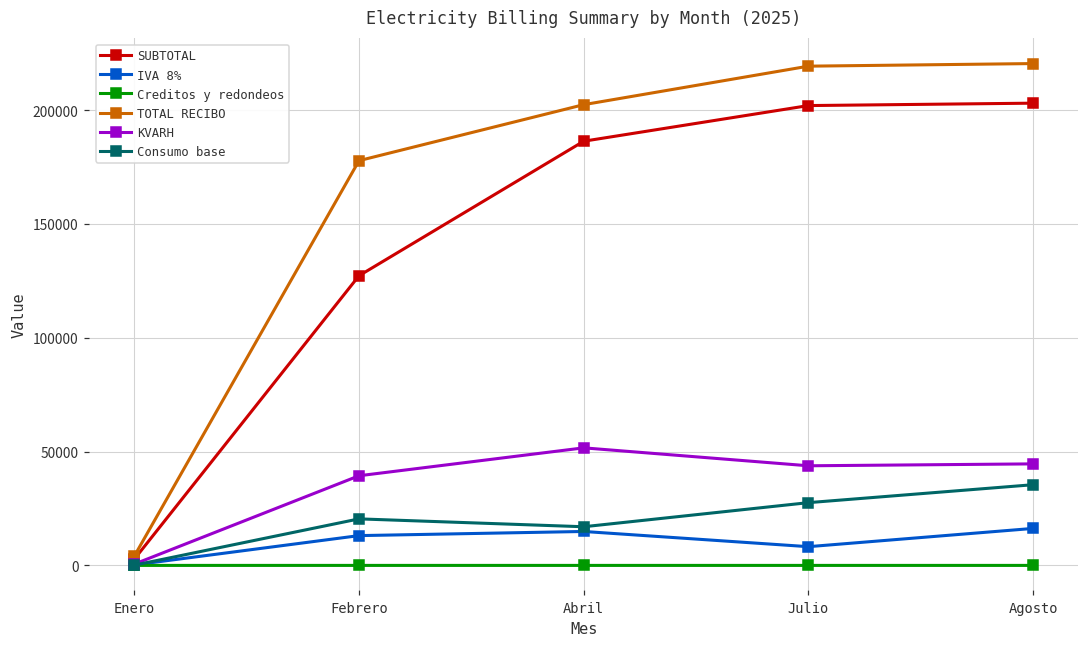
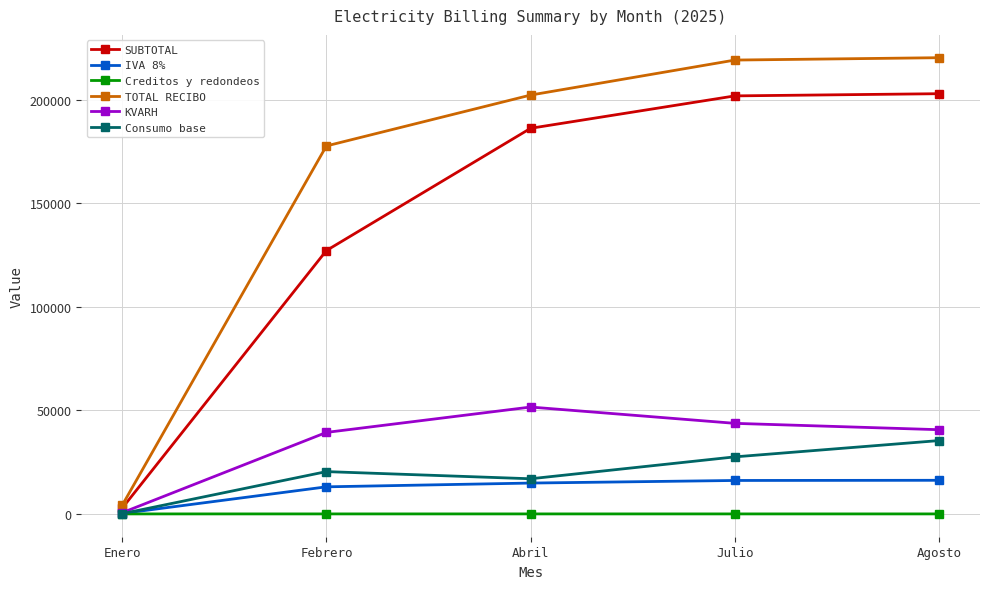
IVA 8%, Julio: 8000 -> 16000
KVARH, Agosto: 45000 -> 41000
